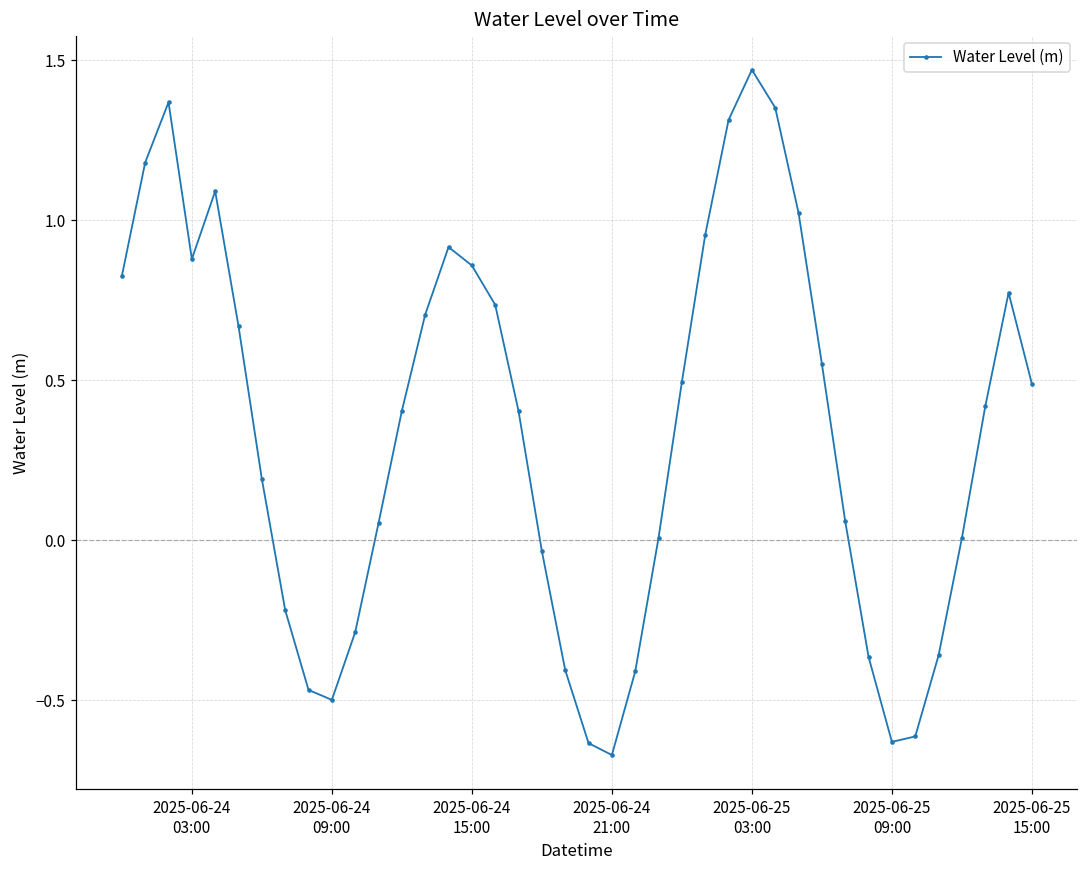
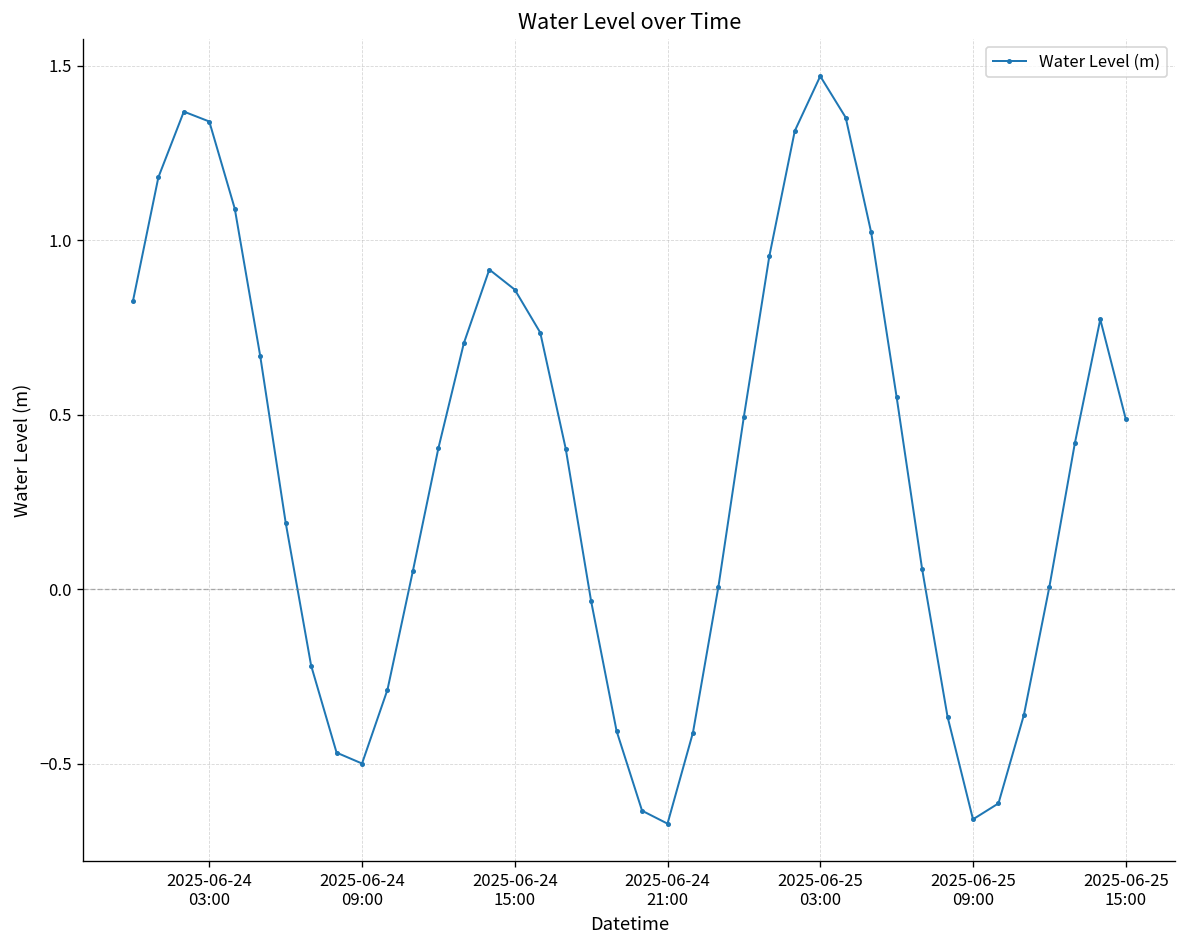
2025-06-24 03:00: 0.88 -> 1.34
2025-06-25 09:00: -0.63 -> -0.66
